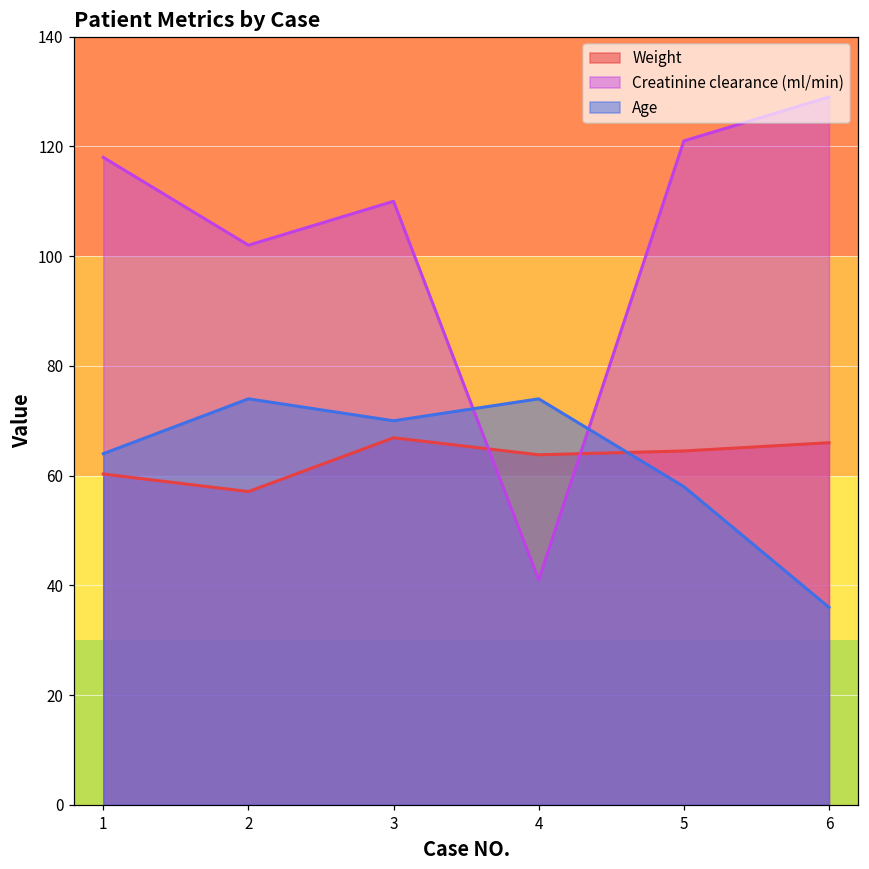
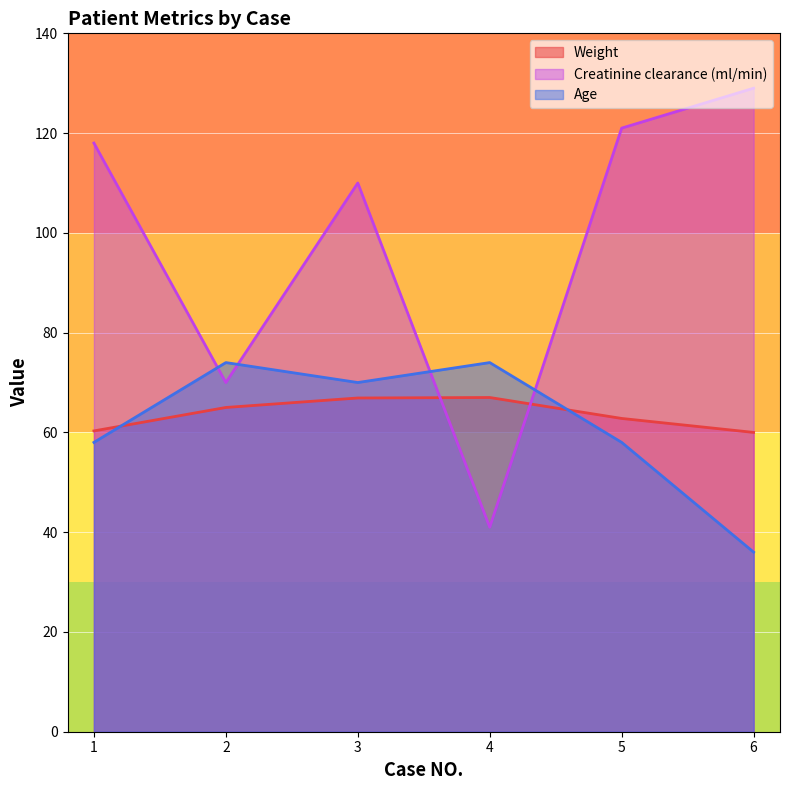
Age, 1: 64 -> 58
Weight, 2: 57 -> 65
Creatinine clearance (ml/min), 2: 102 -> 70
Weight, 4: 64 -> 67
Weight, 5: 65 -> 63
Weight, 6: 66 -> 60
